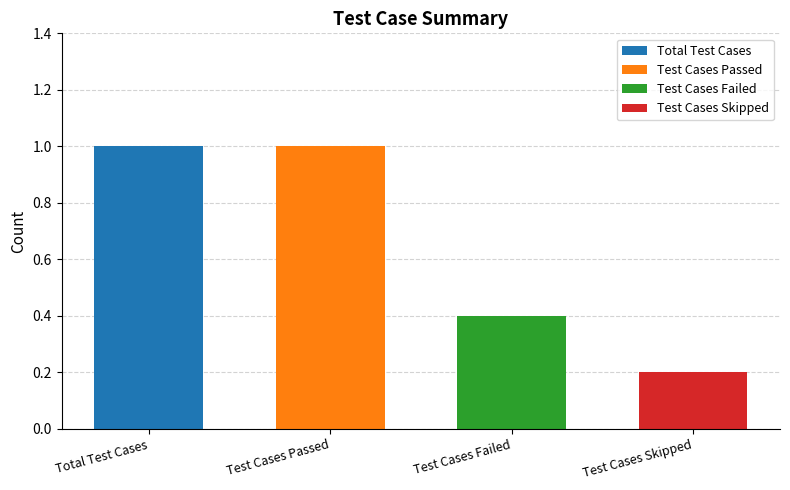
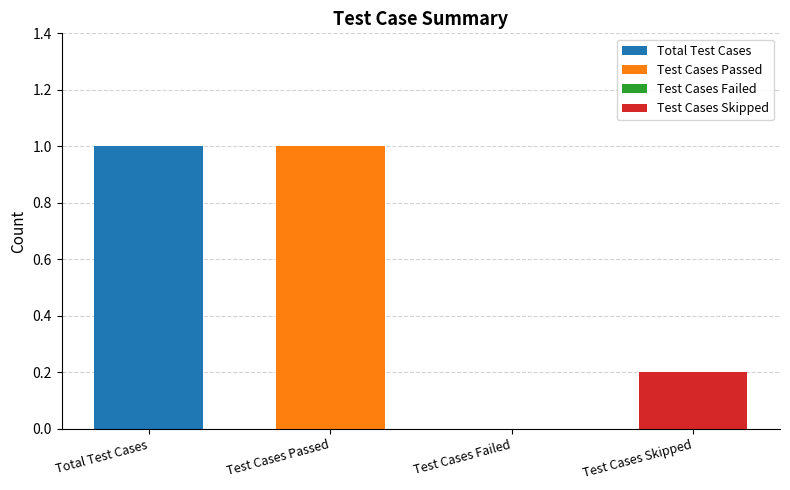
Test Cases Failed: 0.4 -> 0.0
